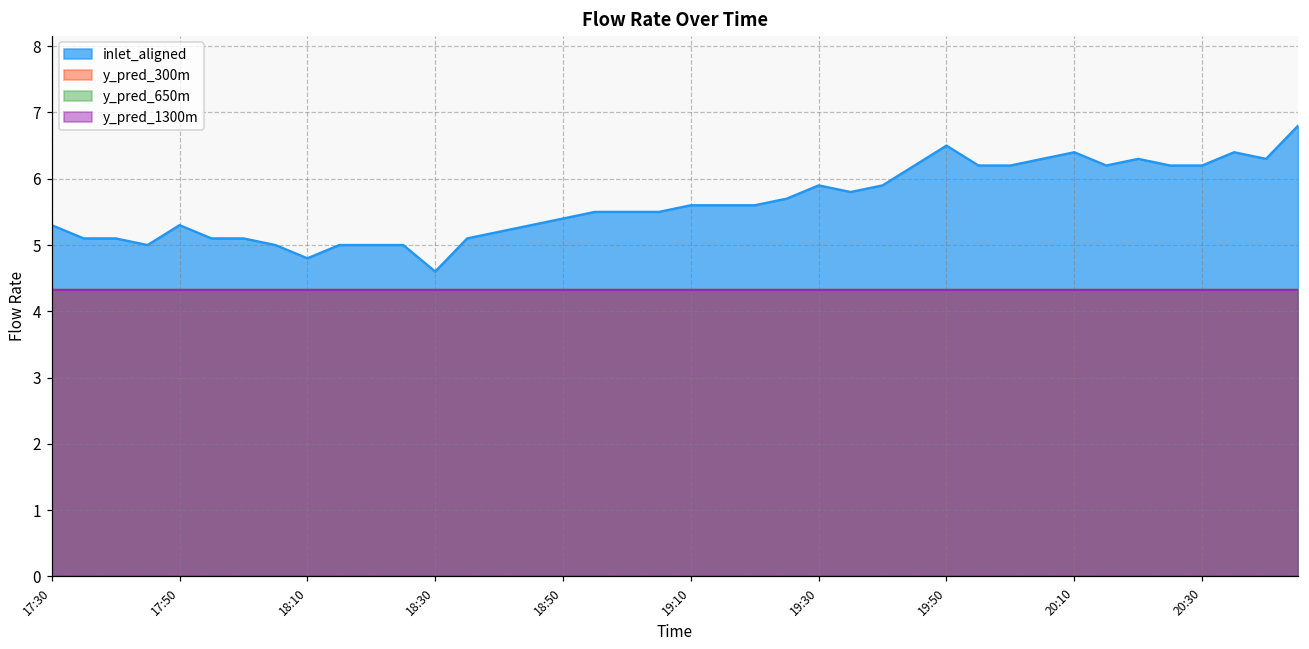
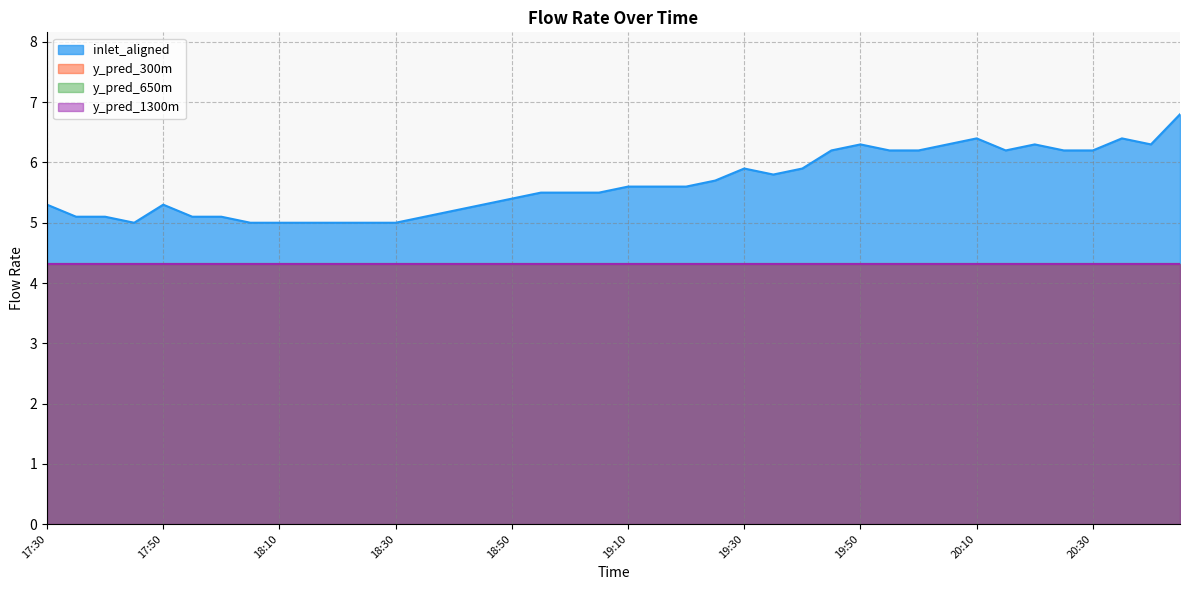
inlet_aligned, 18:10: 4.8 -> 5.0
inlet_aligned, 18:30: 4.6 -> 5.0
inlet_aligned, 19:50: 6.5 -> 6.3
